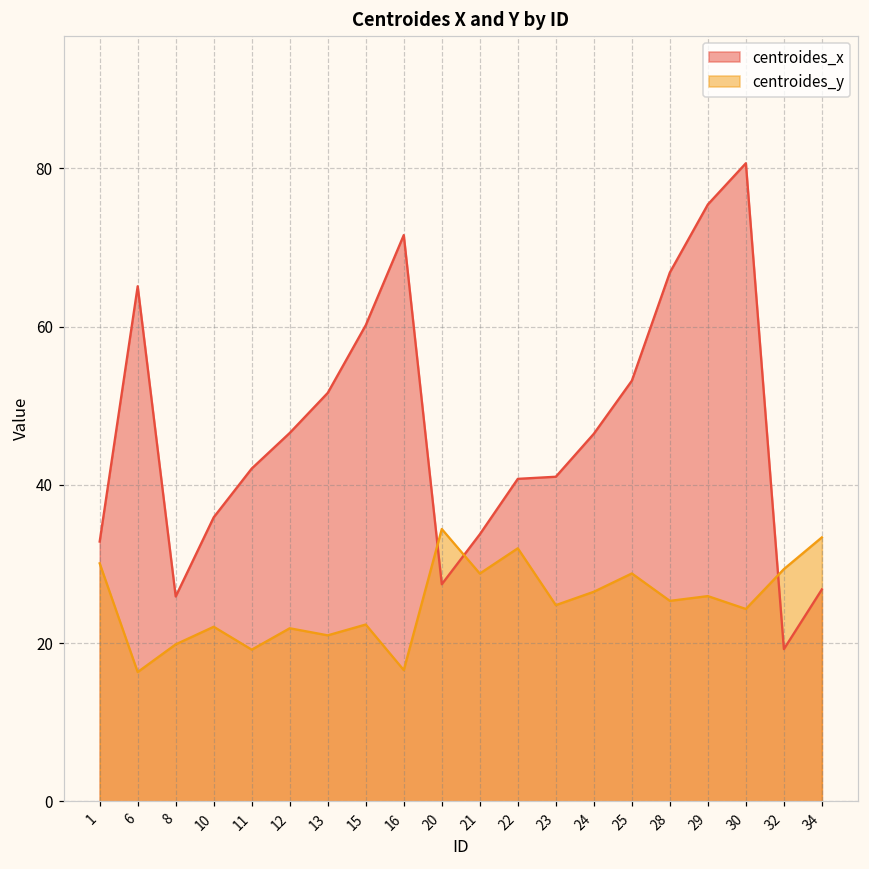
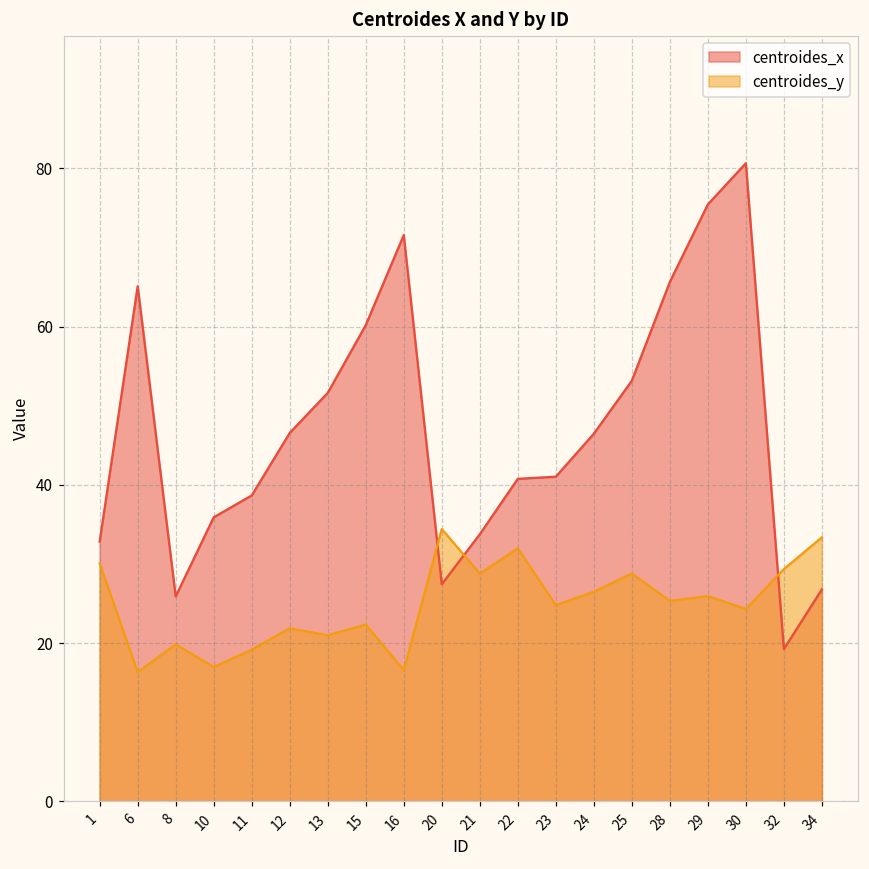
centroides_y, 10: 22 -> 17
centroides_x, 11: 42 -> 39
centroides_x, 28: 67 -> 66
